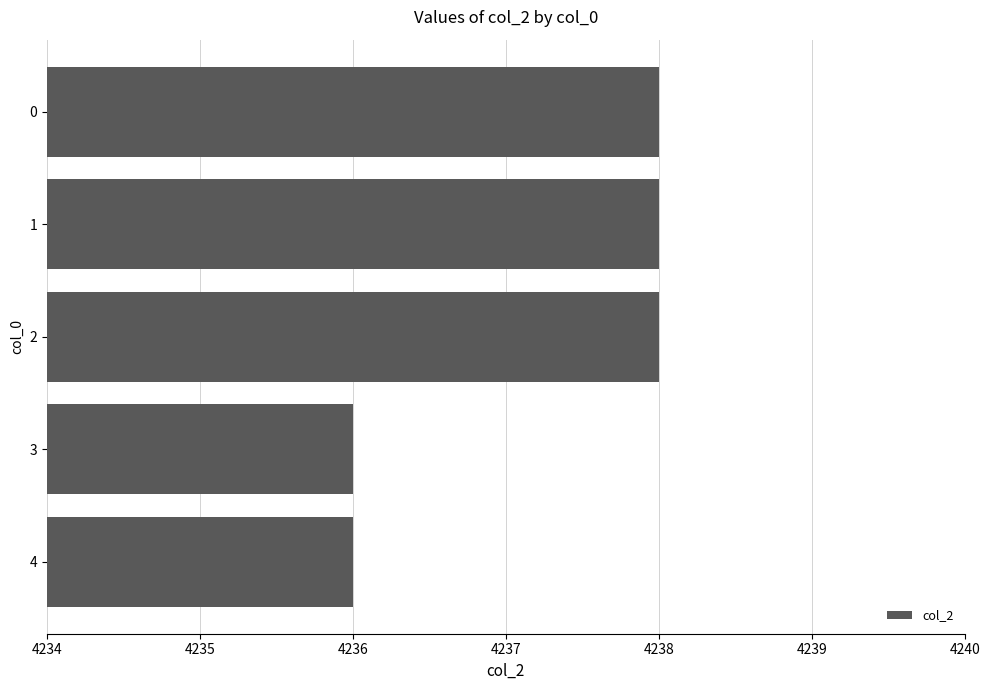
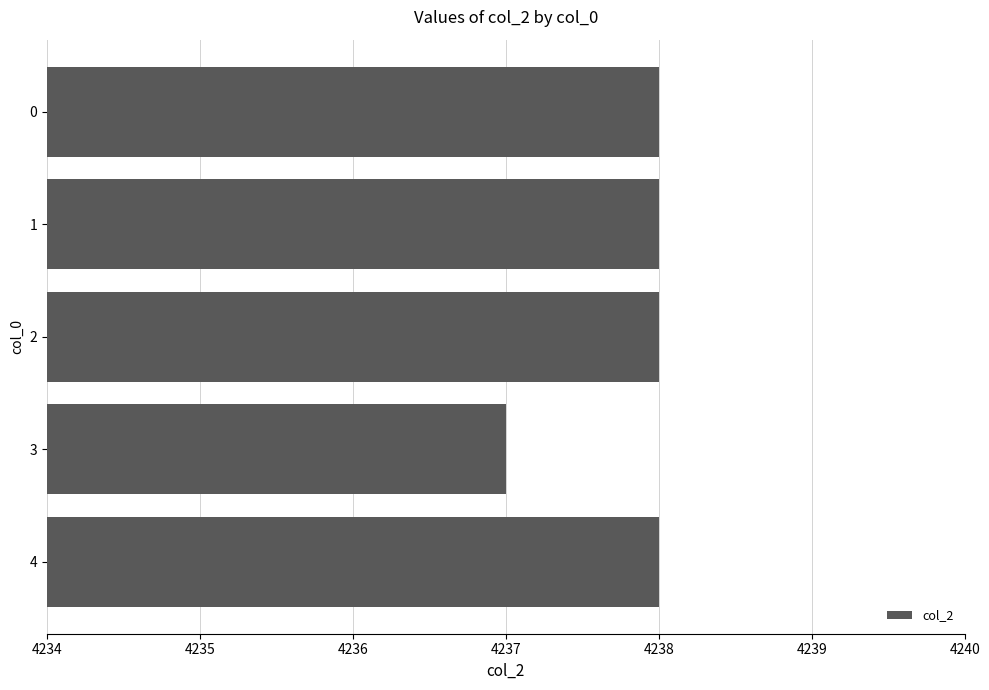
3: 4236 -> 4237
4: 4236 -> 4238
